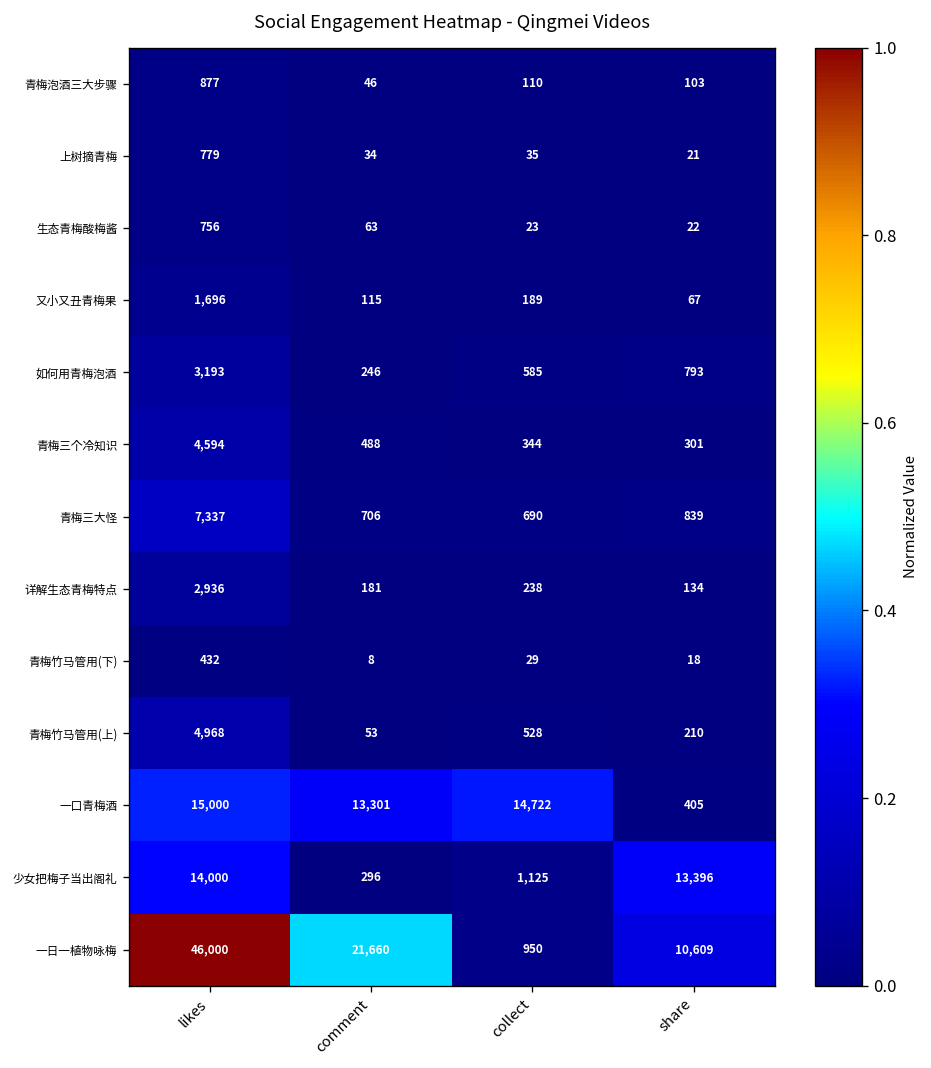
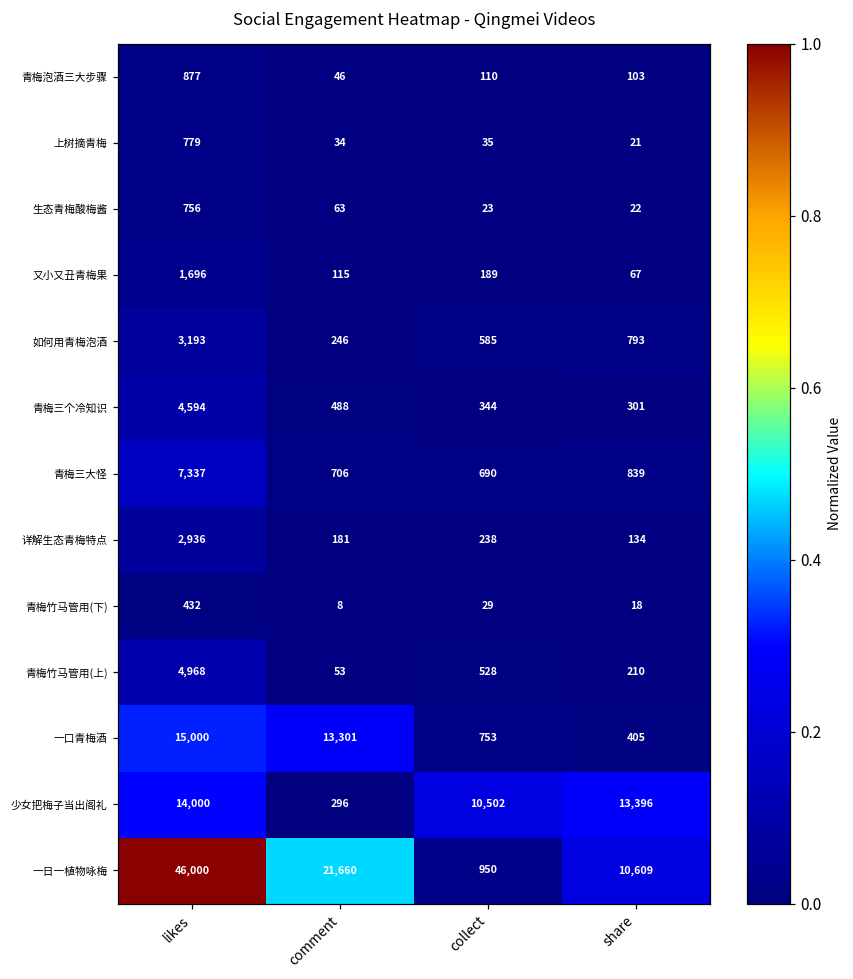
一口青梅酒, collect: 14,722 -> 753
少女把梅子当出阁礼, collect: 1,125 -> 10,502
